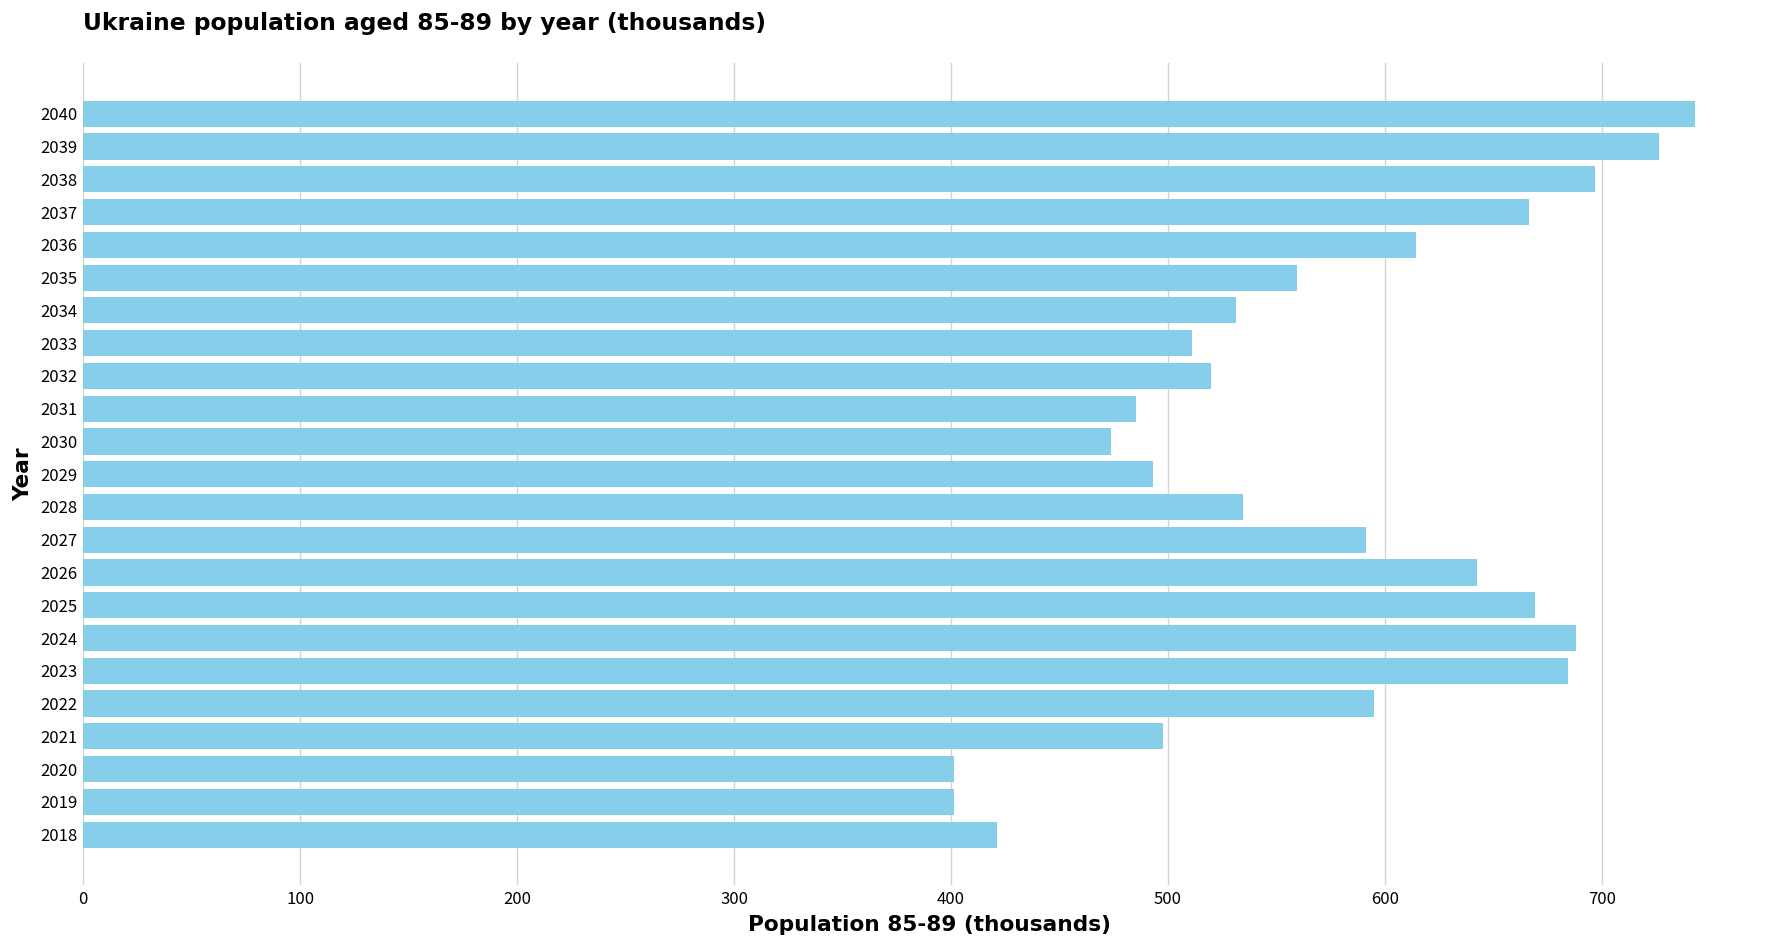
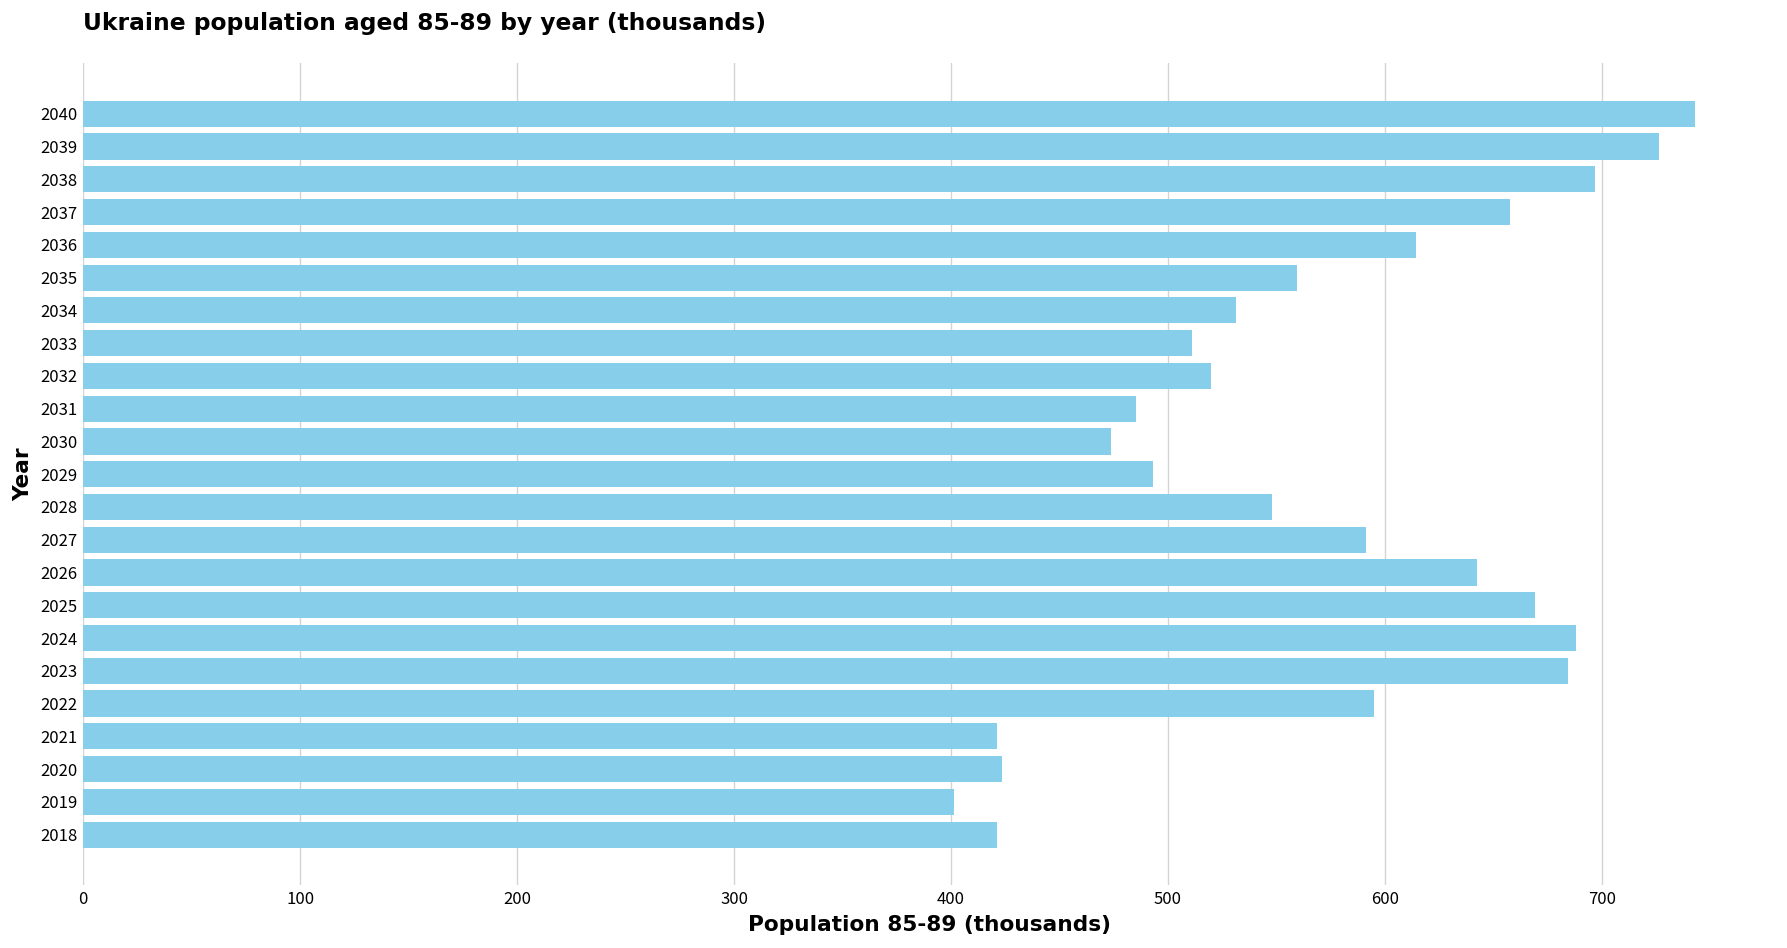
2037: 667 -> 658
2028: 535 -> 548
2021: 498 -> 421
2020: 401 -> 423
